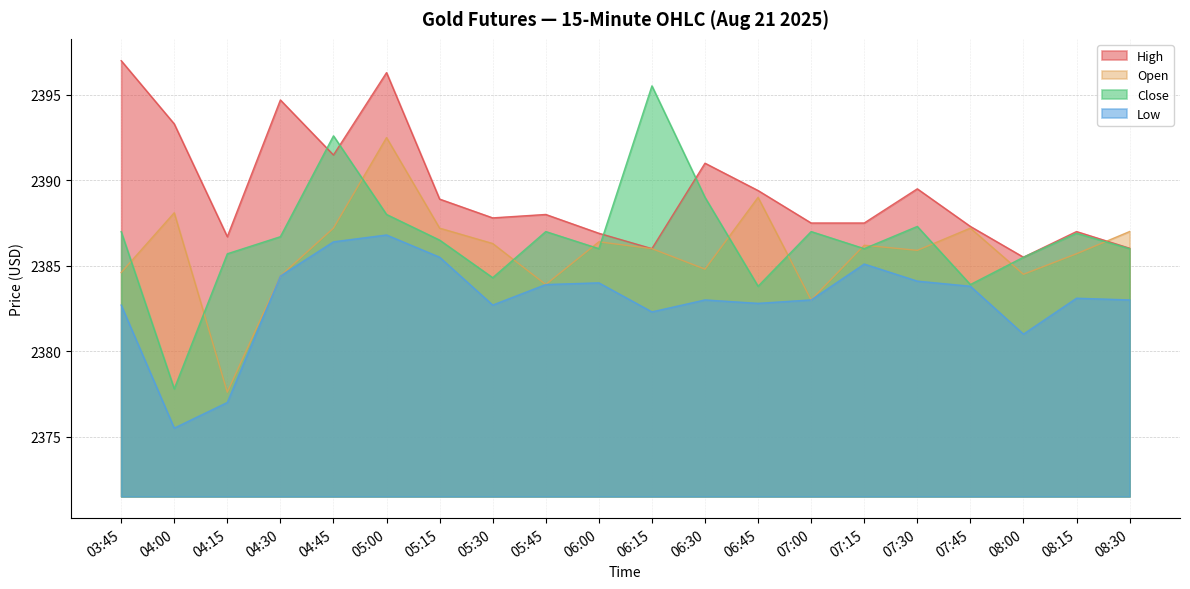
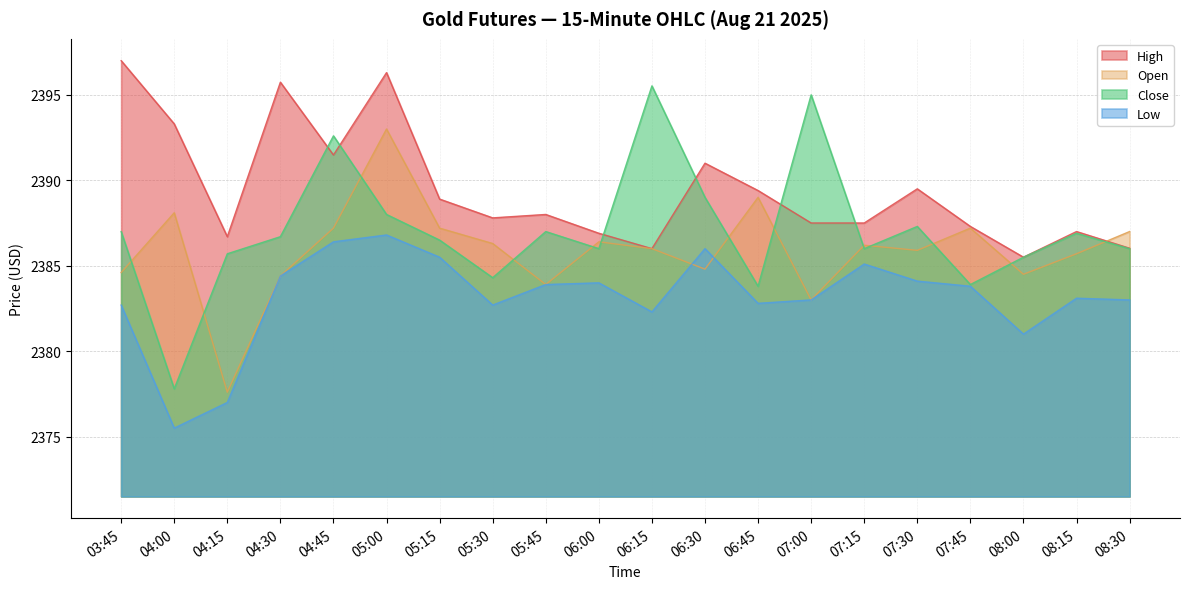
High, 04:30: 2394.7 -> 2395.7
Open, 05:00: 2392.5 -> 2393.0
Low, 06:30: 2383 -> 2386
Close, 07:00: 2387 -> 2395
